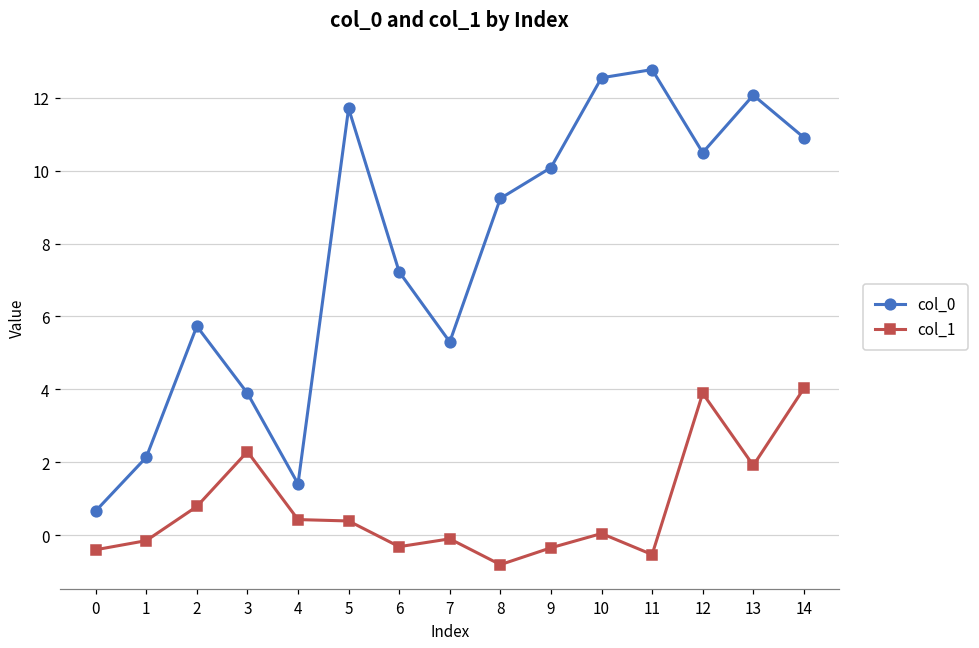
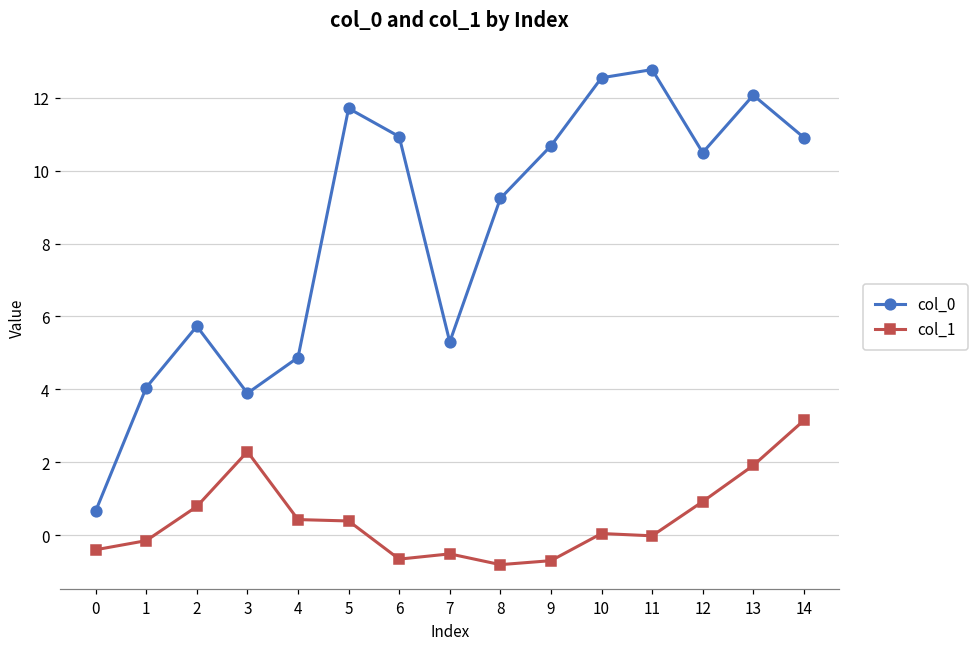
col_0, 1: 2.1 -> 4.1
col_0, 4: 1.4 -> 4.9
col_0, 6: 7.2 -> 10.9
col_1, 6: -0.3 -> -0.7
col_1, 7: -0.1 -> -0.5
col_0, 9: 10.1 -> 10.7
col_1, 9: -0.3 -> -0.7
col_1, 11: -0.5 -> 0.0
col_1, 12: 3.9 -> 0.9
col_1, 14: 4.0 -> 3.2
